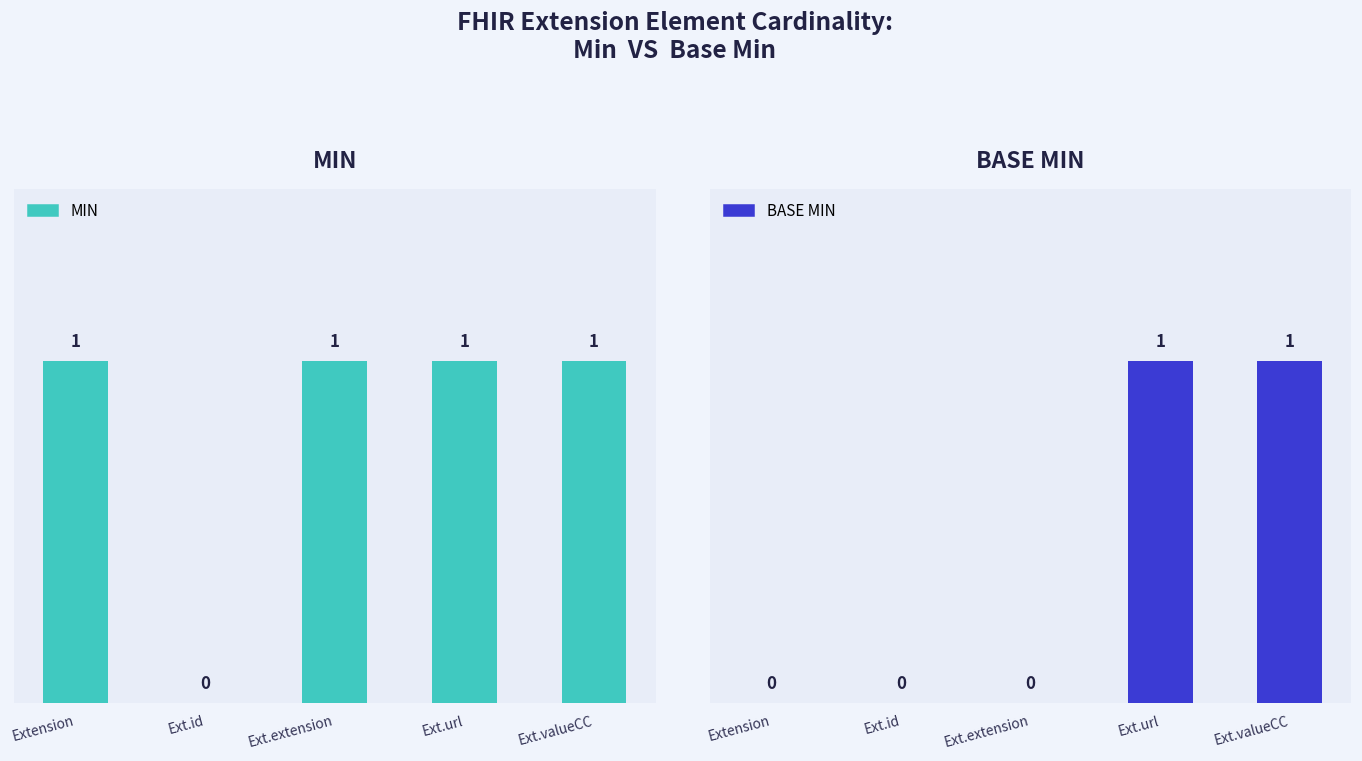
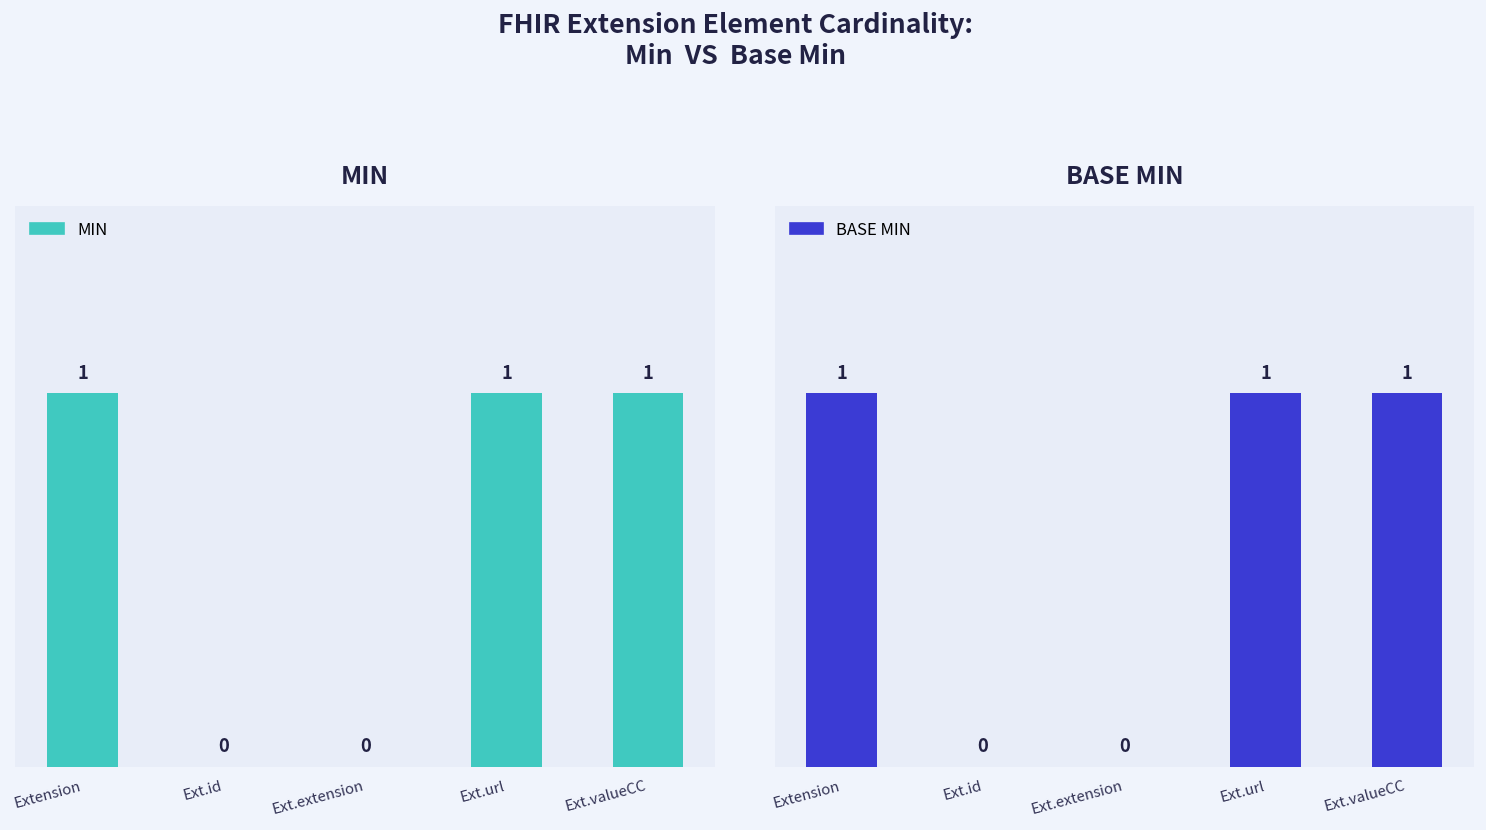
MIN, Ext.extension: 1 -> 0
BASE MIN, Extension: 0 -> 1
